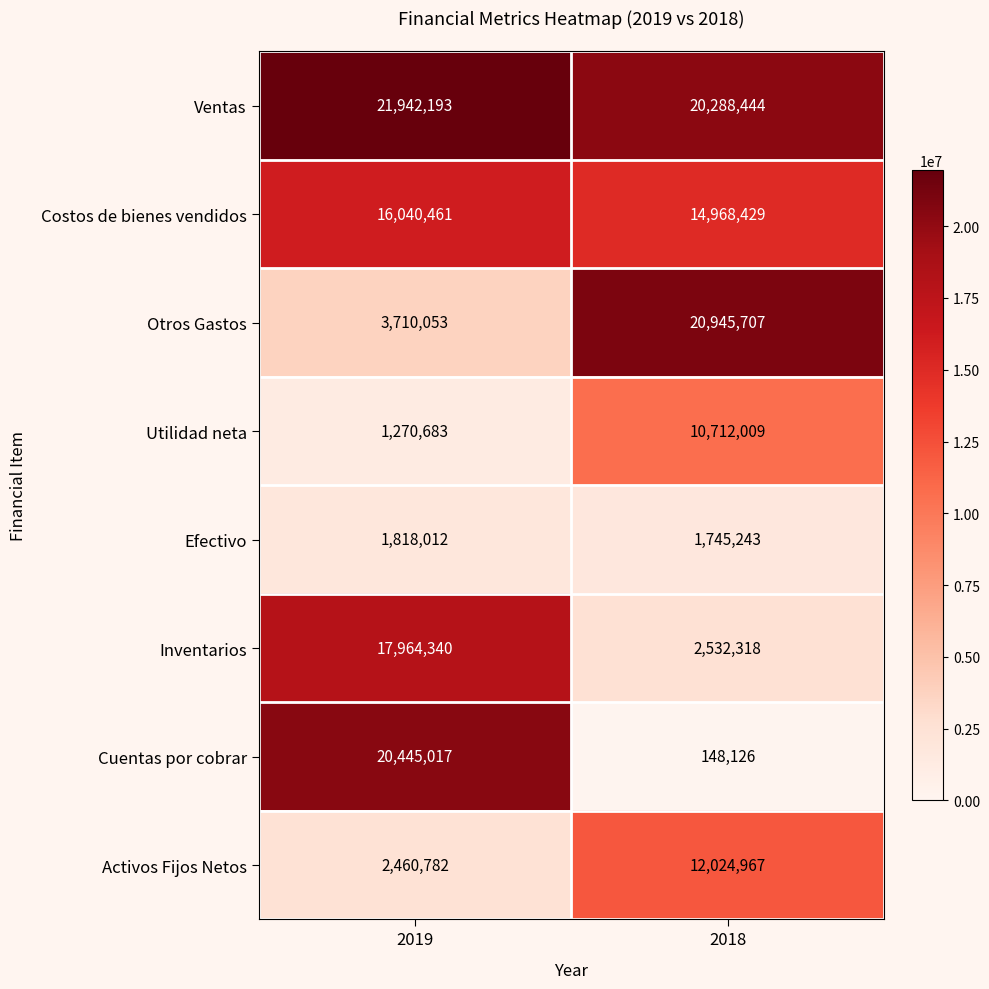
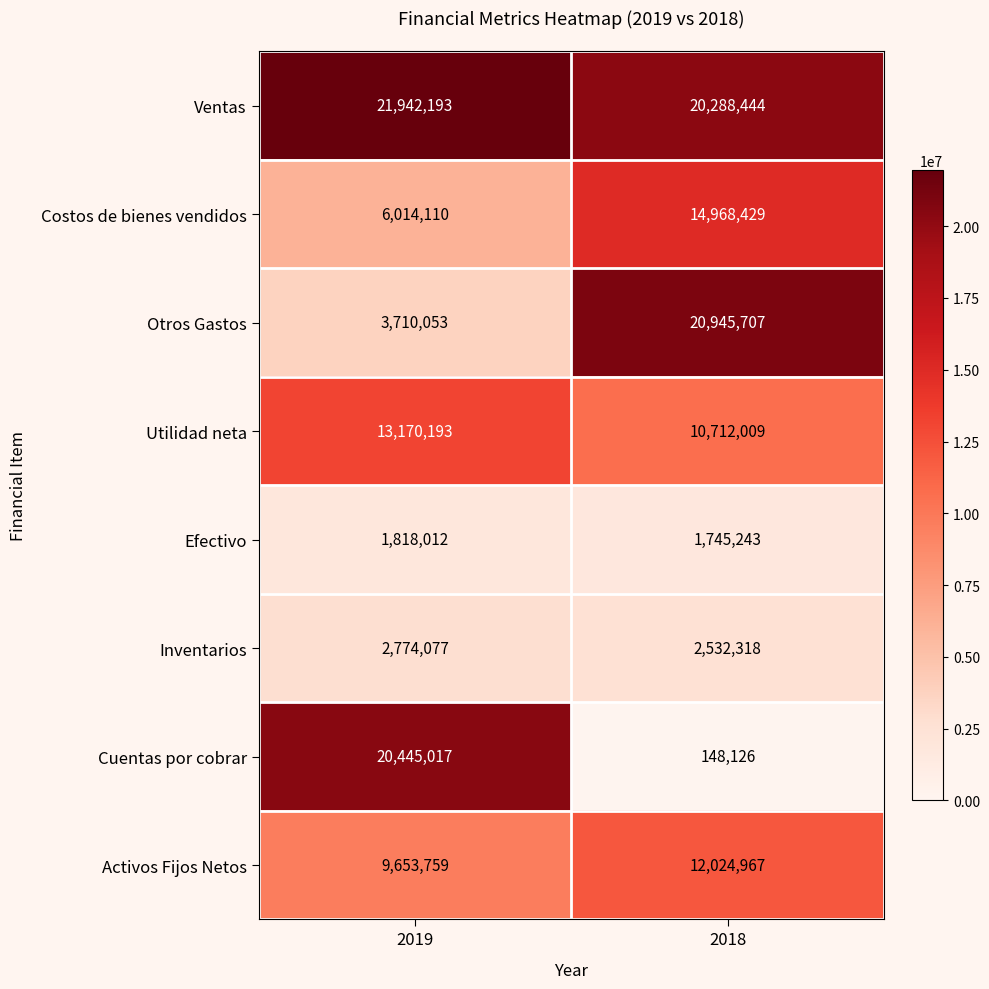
Costos de bienes vendidos, 2019: 16,040,461 -> 6,014,110
Utilidad neta, 2019: 1,270,683 -> 13,170,193
Inventarios, 2019: 17,964,340 -> 2,774,077
Activos Fijos Netos, 2019: 2,460,782 -> 9,653,759
